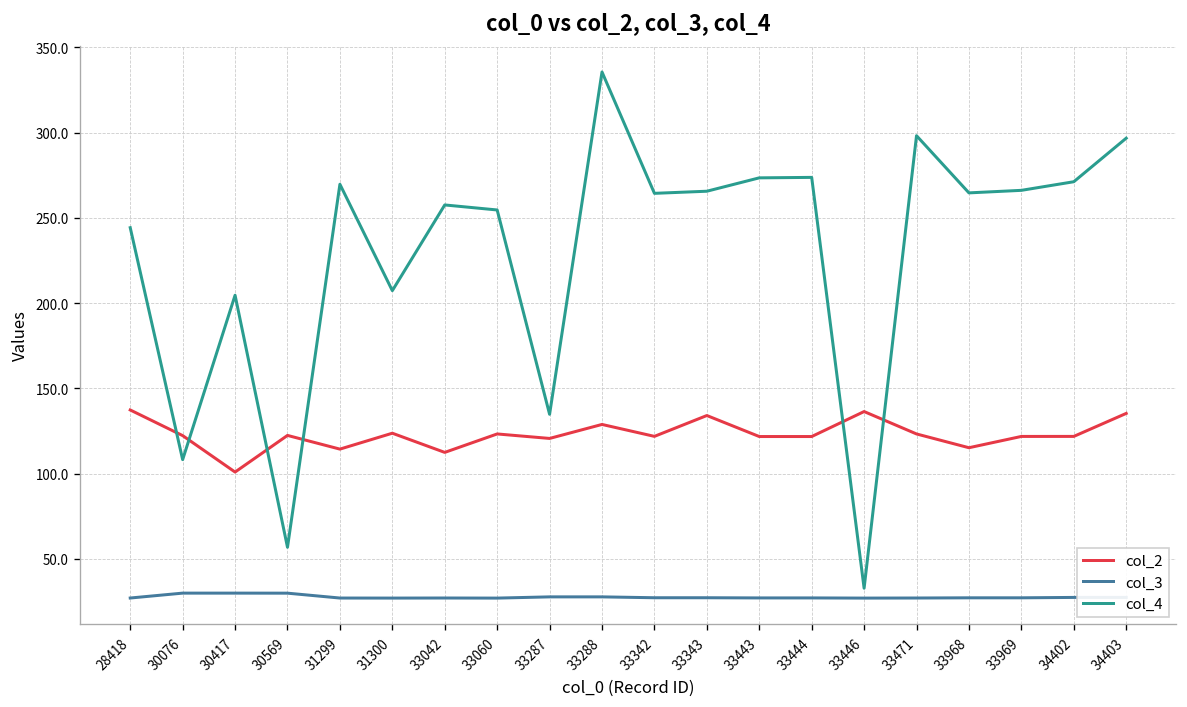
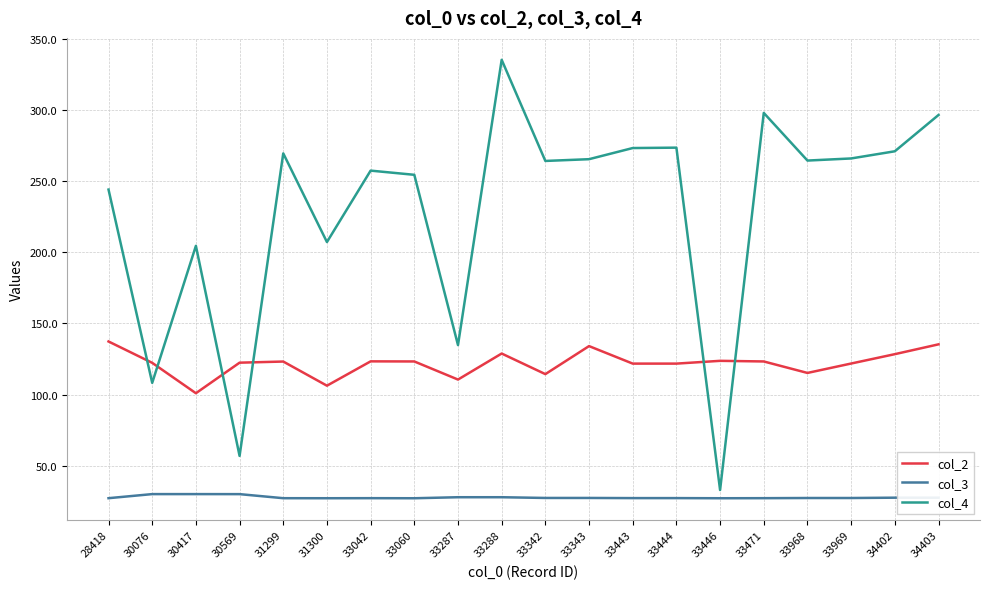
col_2, 31299: 114 -> 123
col_2, 31300: 124 -> 106
col_2, 33042: 112 -> 123
col_2, 33287: 121 -> 111
col_2, 33342: 122 -> 114
col_2, 33446: 136 -> 124
col_2, 34402: 122 -> 128
